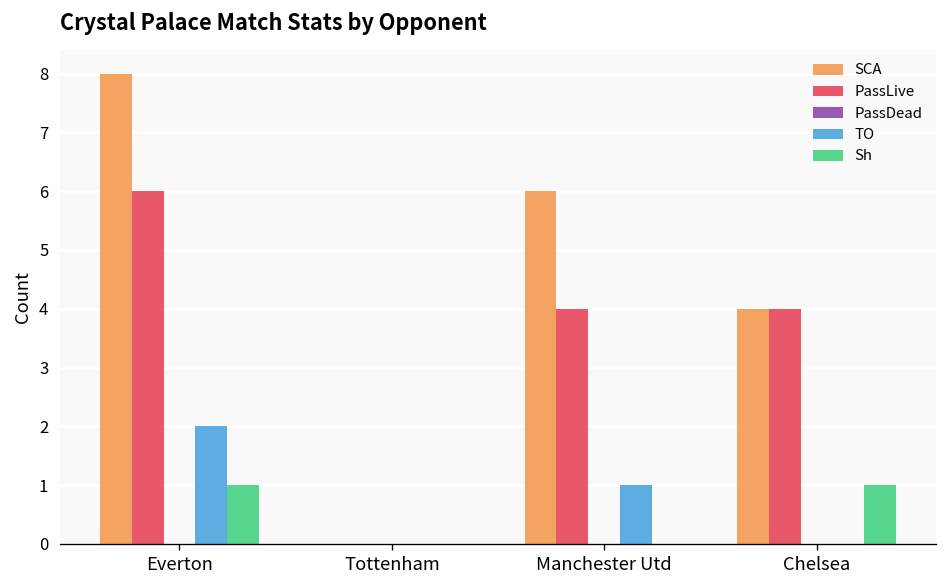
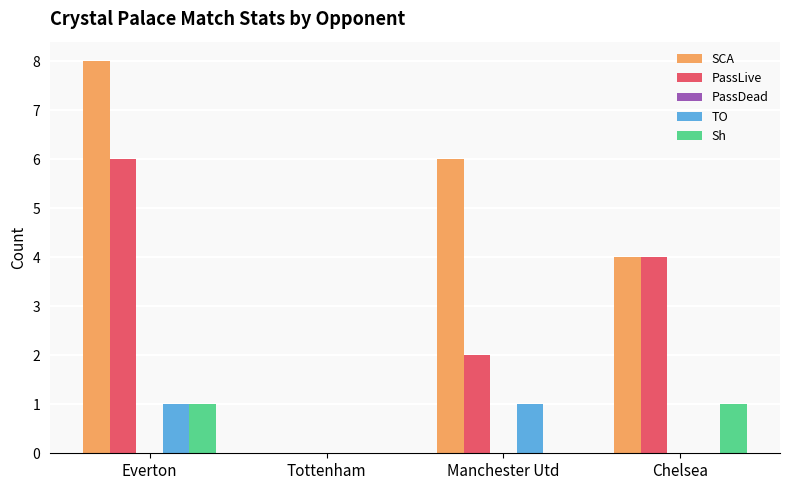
TO, Everton: 2 -> 1
PassLive, Manchester Utd: 4 -> 2
